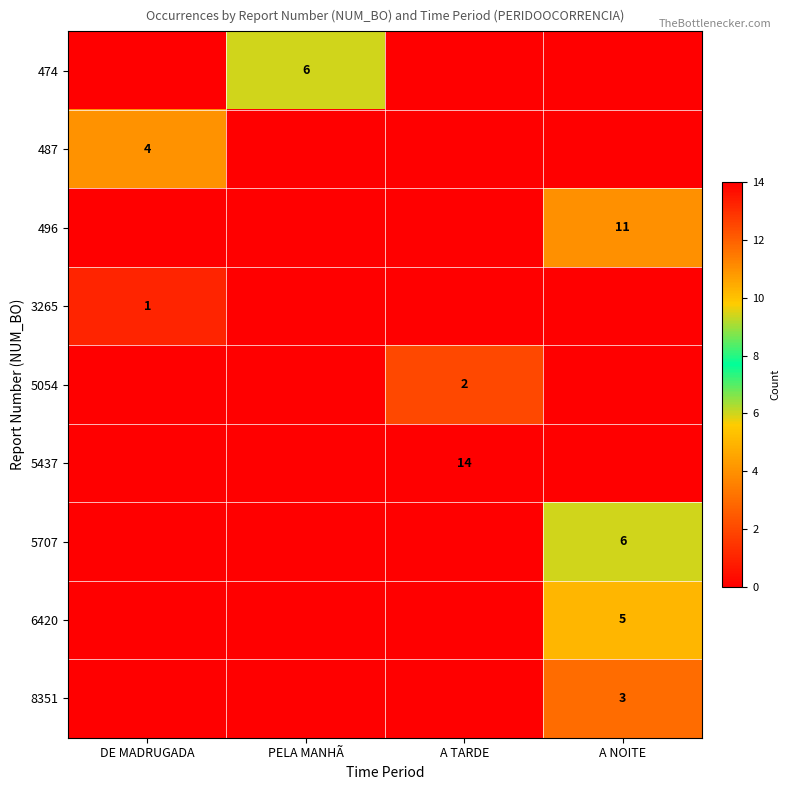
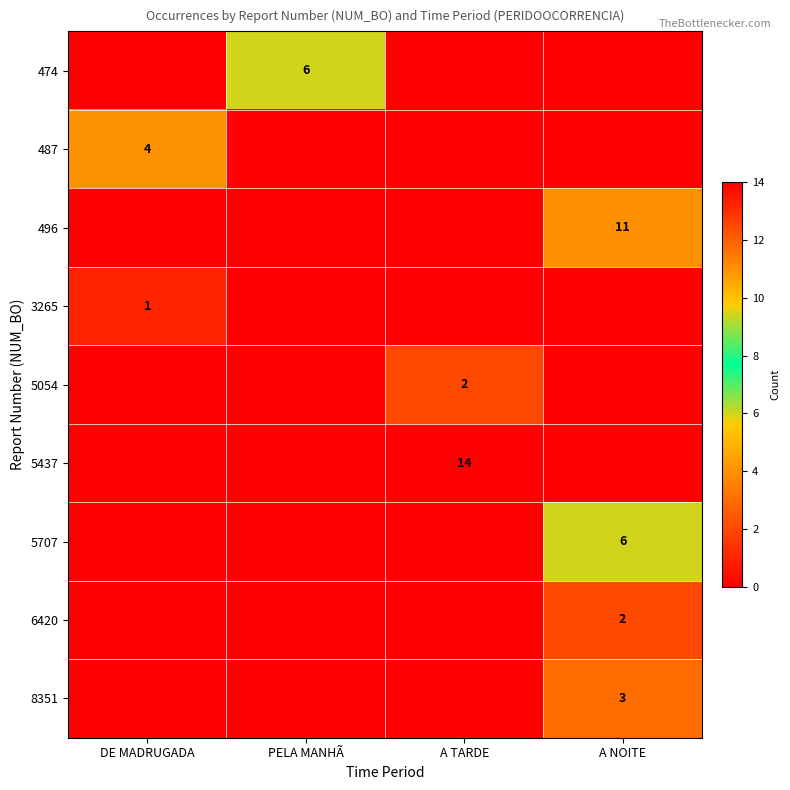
6420, A NOITE: 5 -> 2
